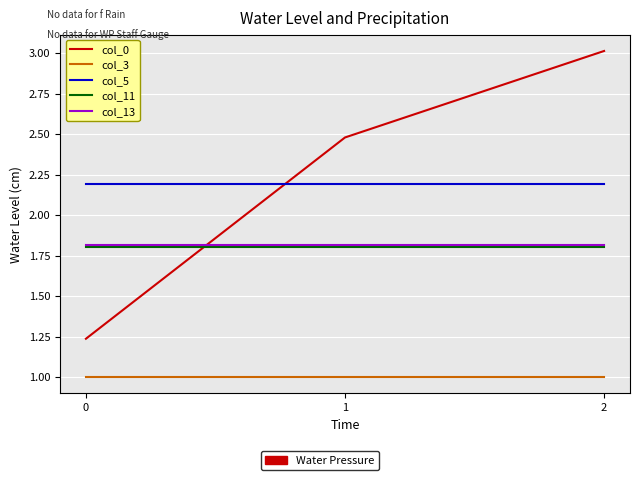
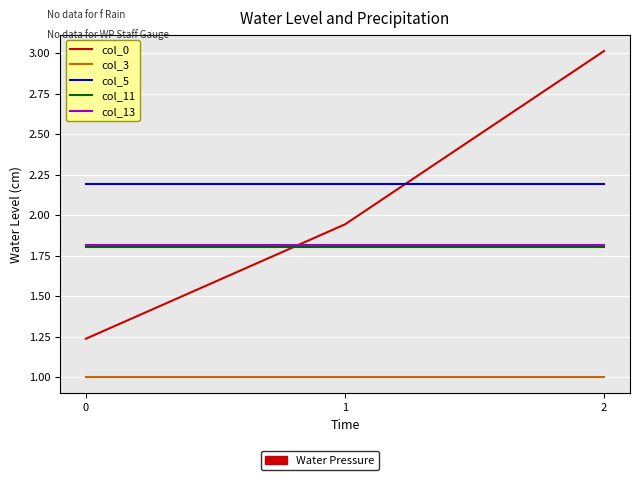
col_0, 1: 2.48 -> 1.94
